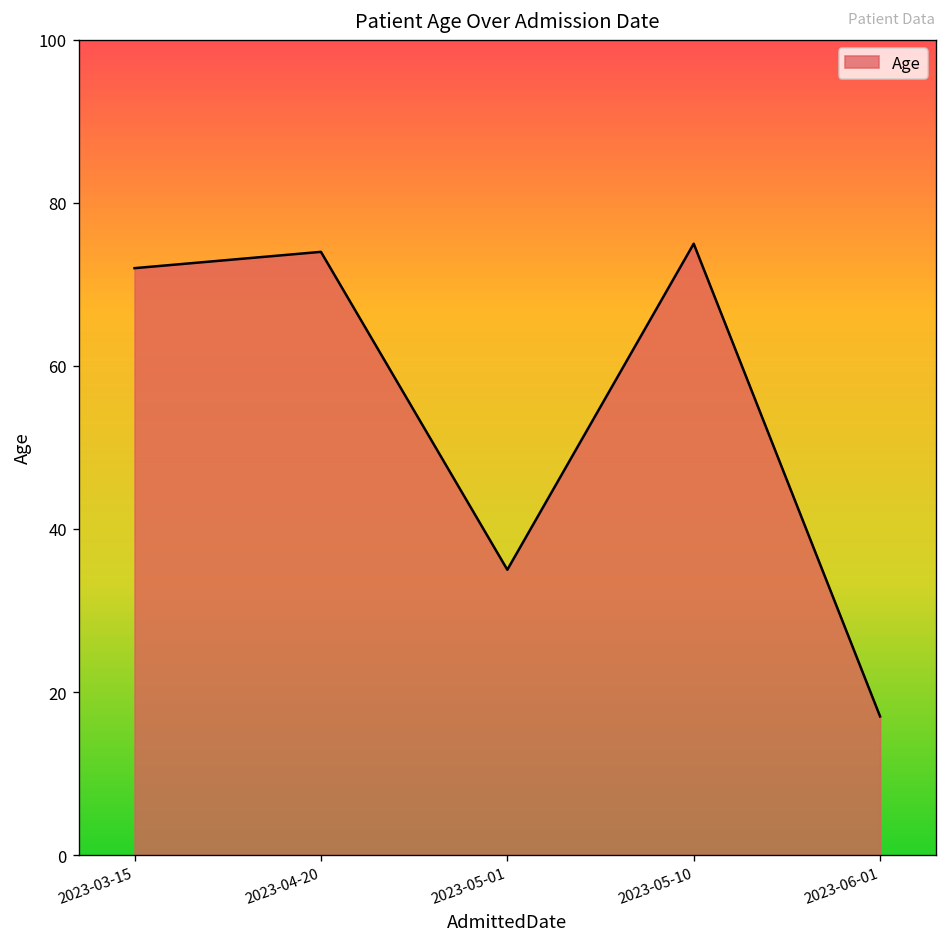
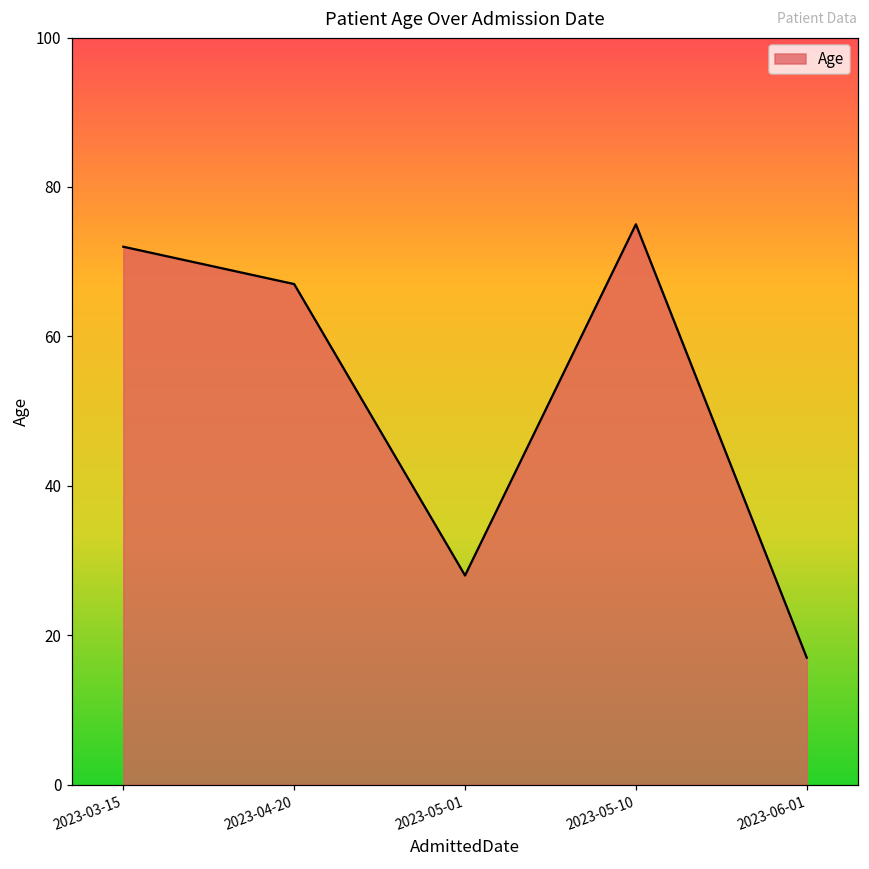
2023-04-20: 74 -> 67
2023-05-01: 35 -> 28
